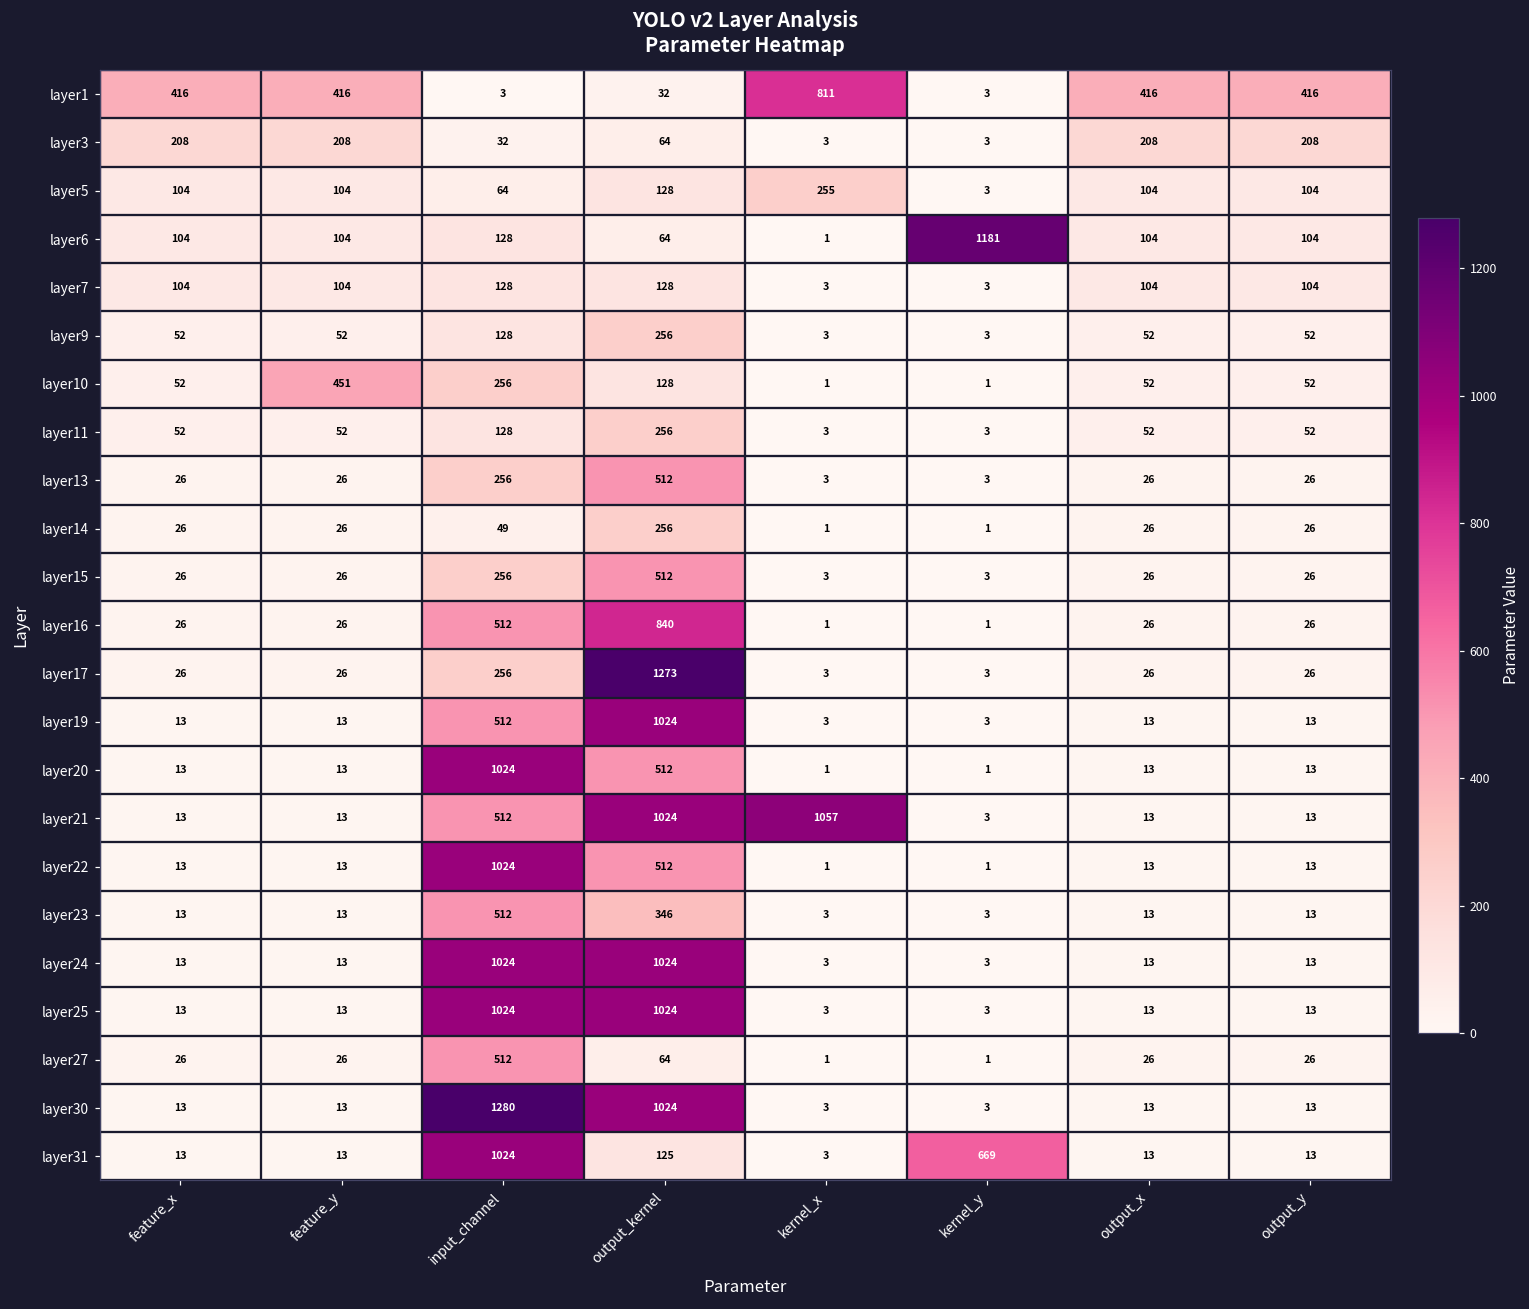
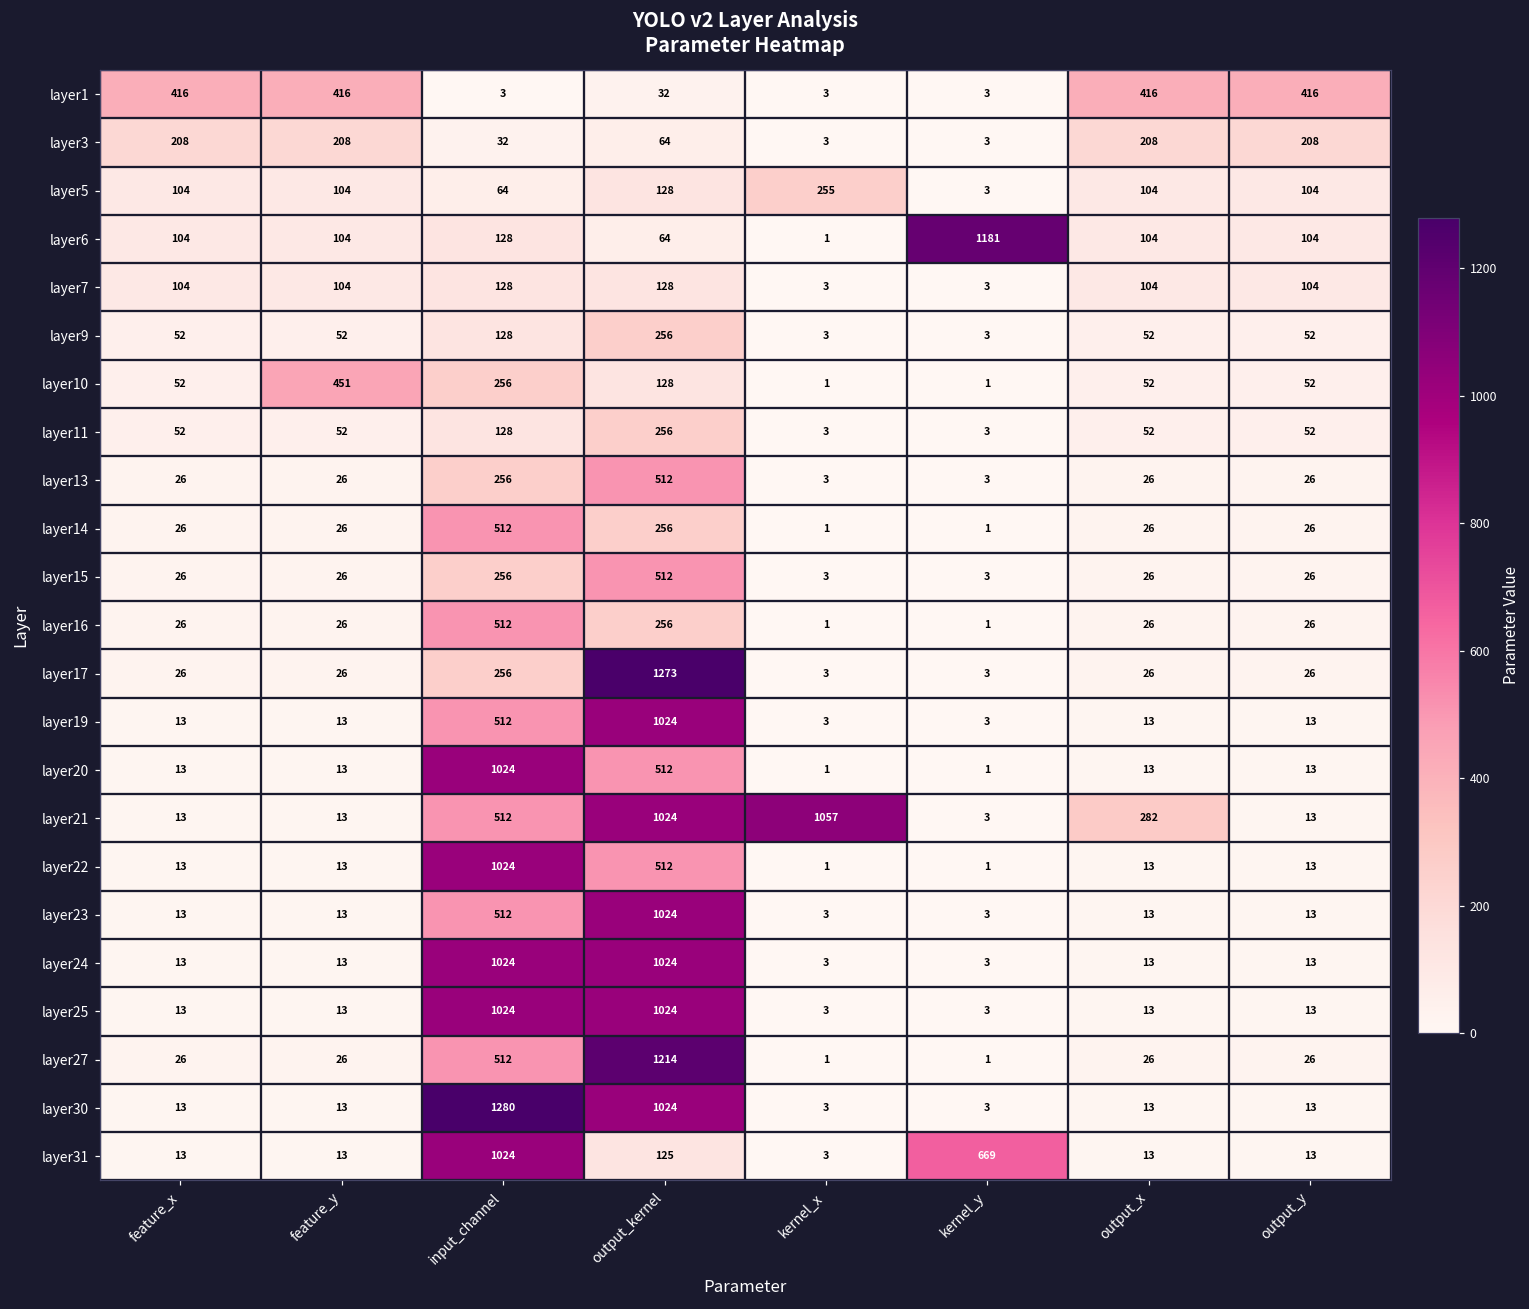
layer1, kernel_x: 811 -> 3
layer14, input_channel: 49 -> 512
layer16, output_kernel: 840 -> 256
layer21, output_x: 13 -> 282
layer23, output_kernel: 346 -> 1024
layer27, output_kernel: 64 -> 1214
